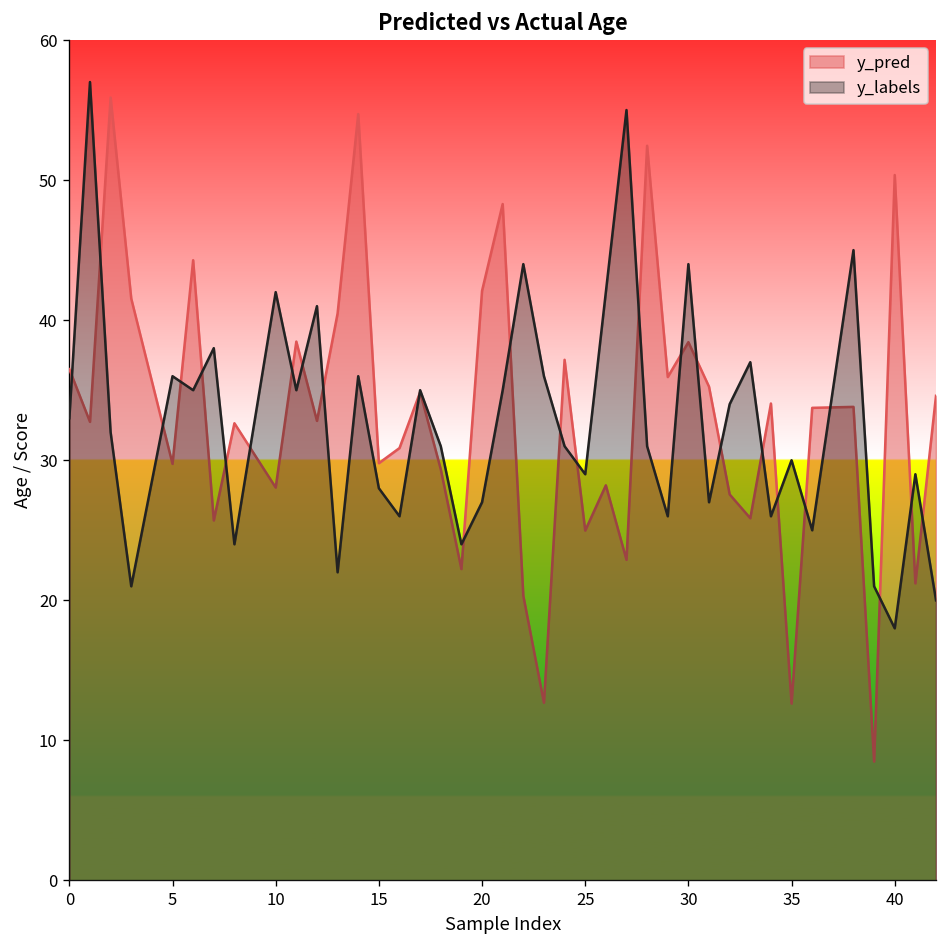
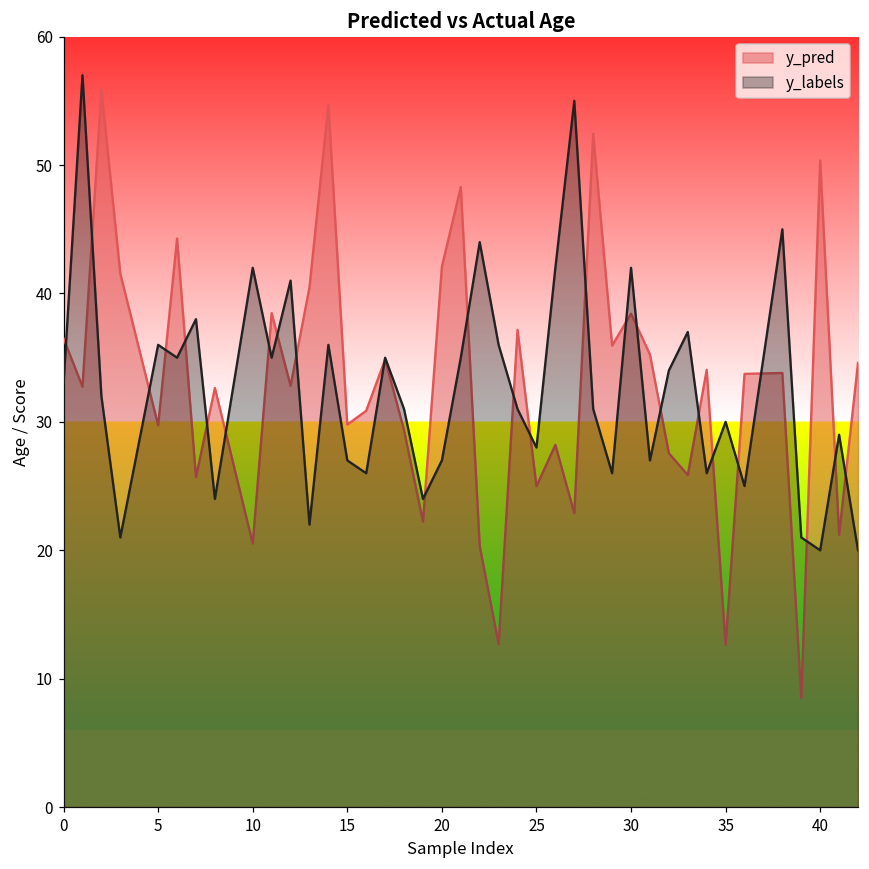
y_pred, 10: 28.1 -> 20.5
y_labels, 15: 28 -> 27
y_labels, 25: 29 -> 28
y_labels, 30: 44 -> 42
y_labels, 40: 18 -> 20
